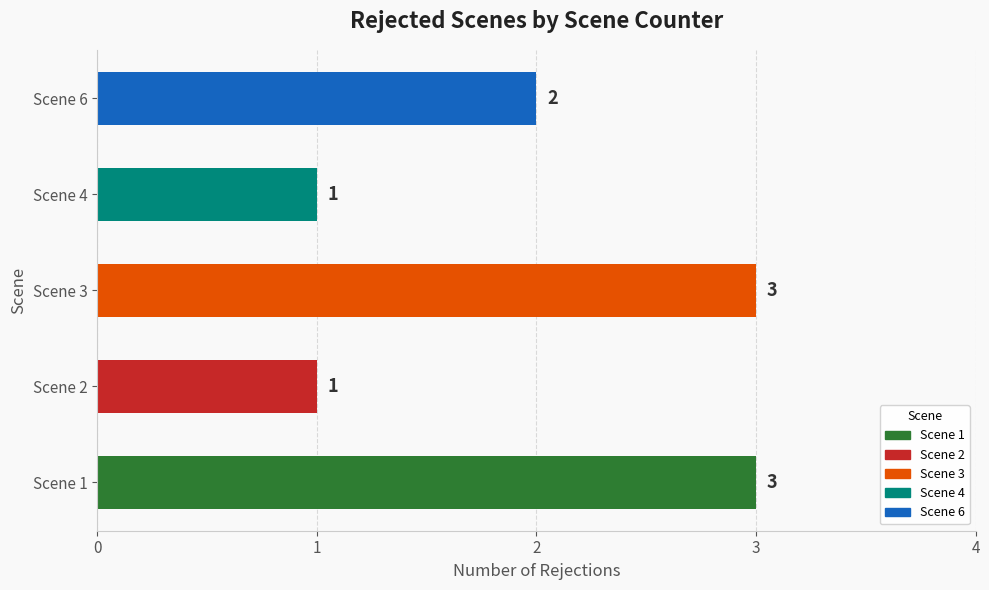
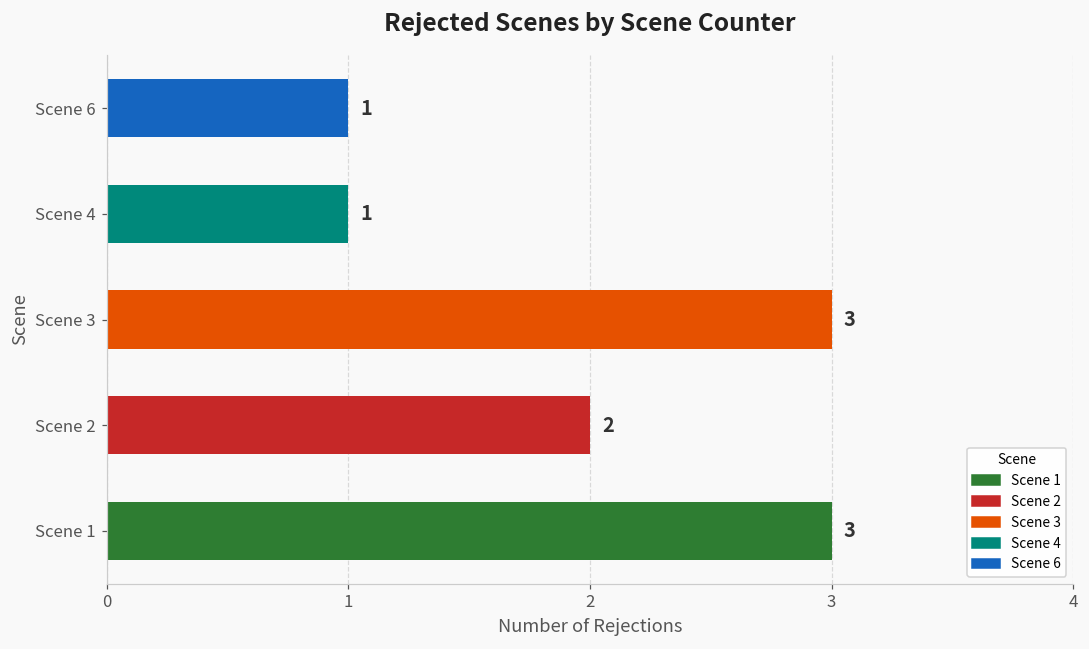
Scene 6: 2 -> 1
Scene 2: 1 -> 2
